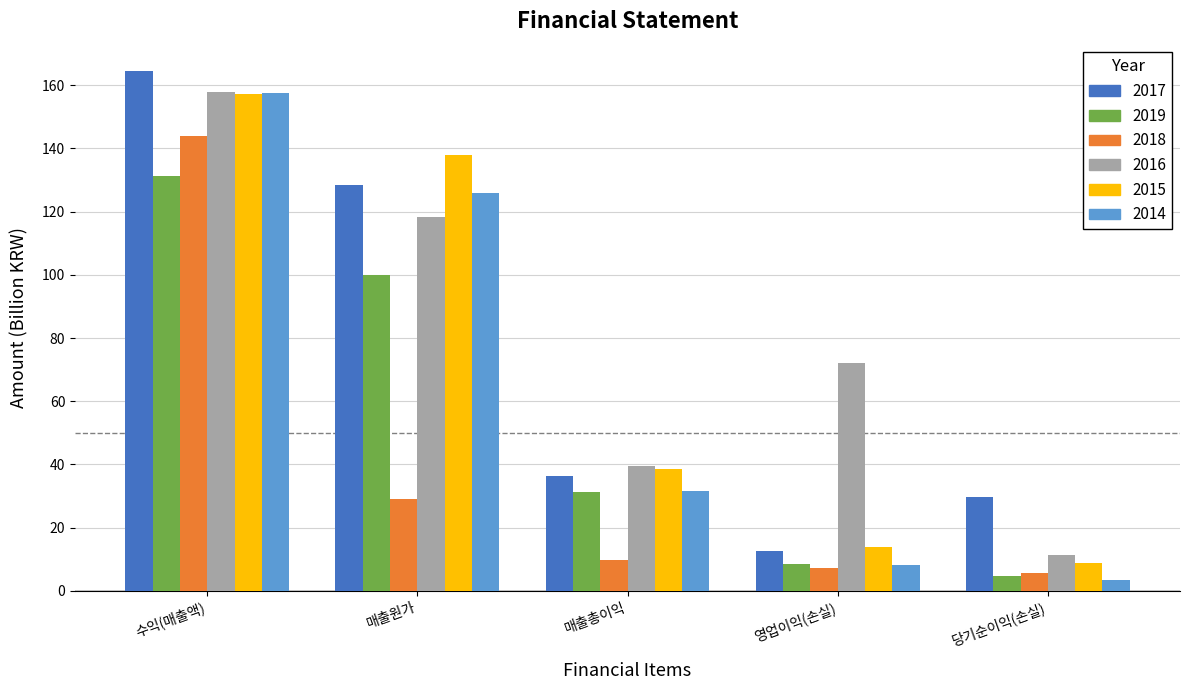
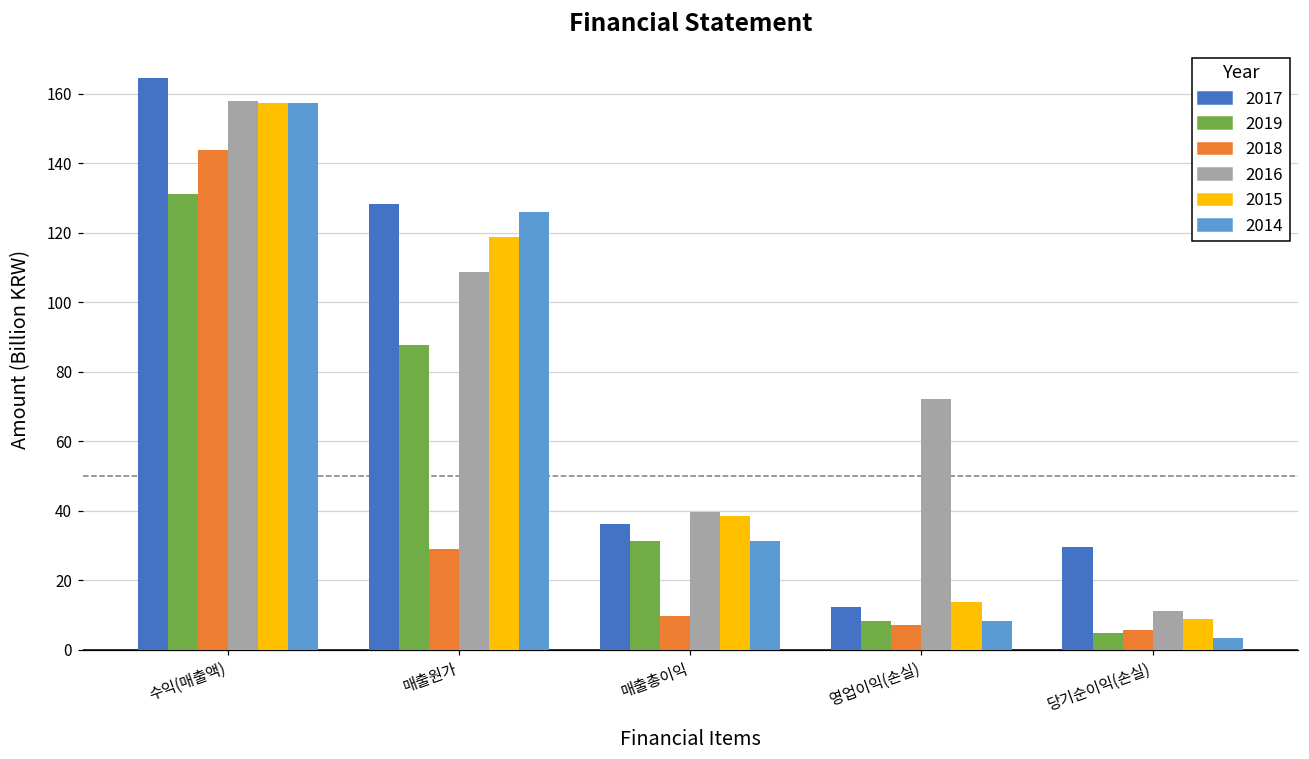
2019, 매출원가: 100 -> 88
2016, 매출원가: 118 -> 109
2015, 매출원가: 138 -> 119
